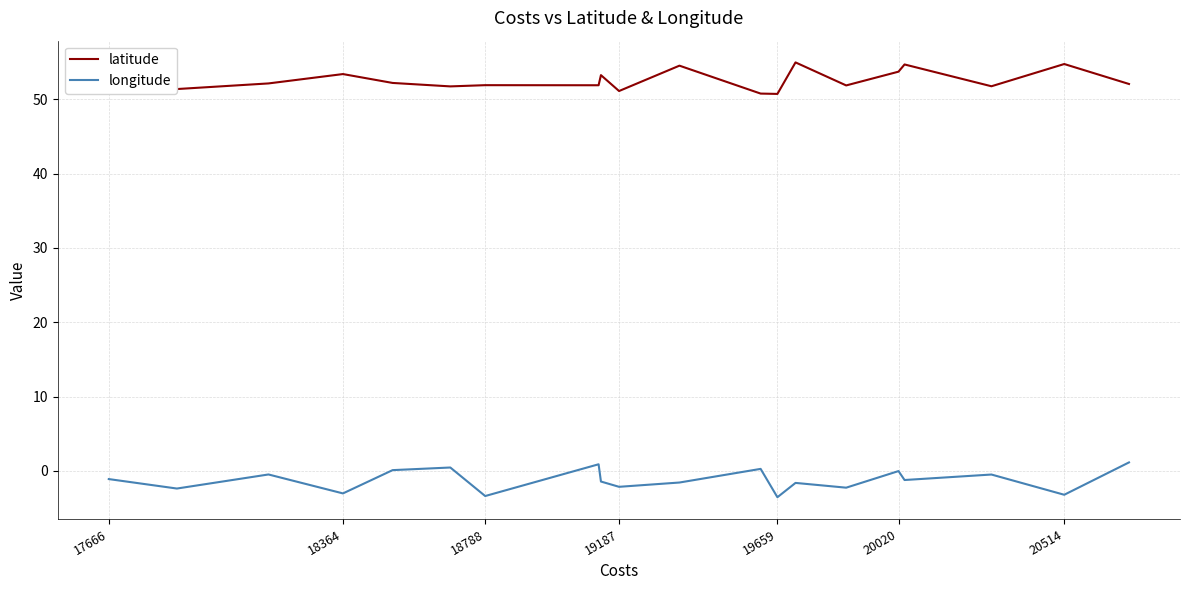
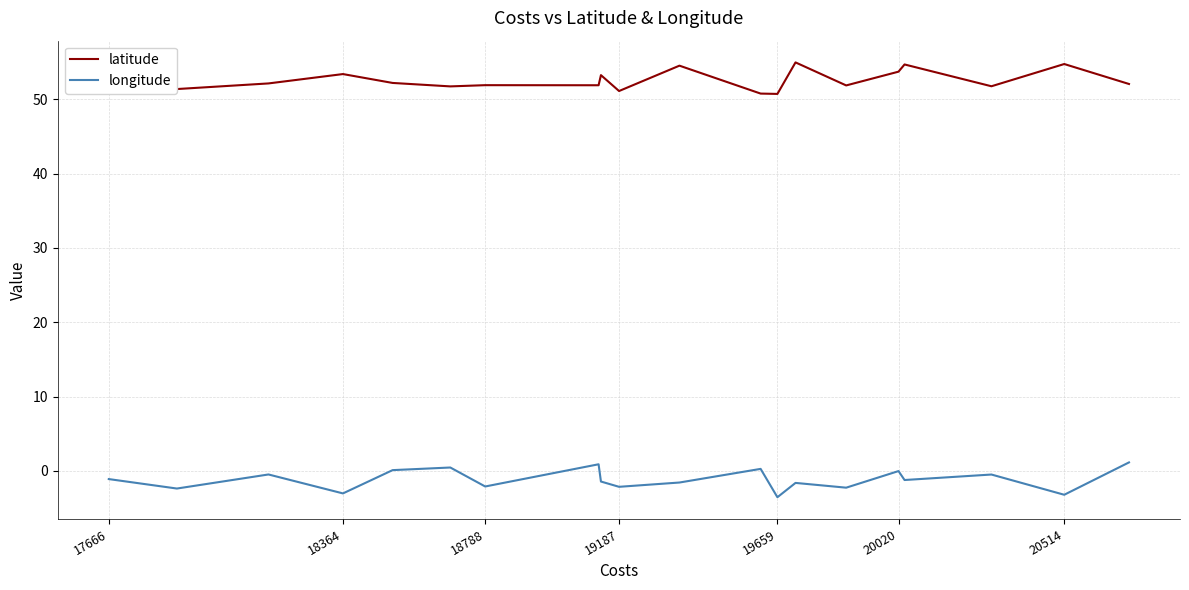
longitude, 18788: -3 -> -2
